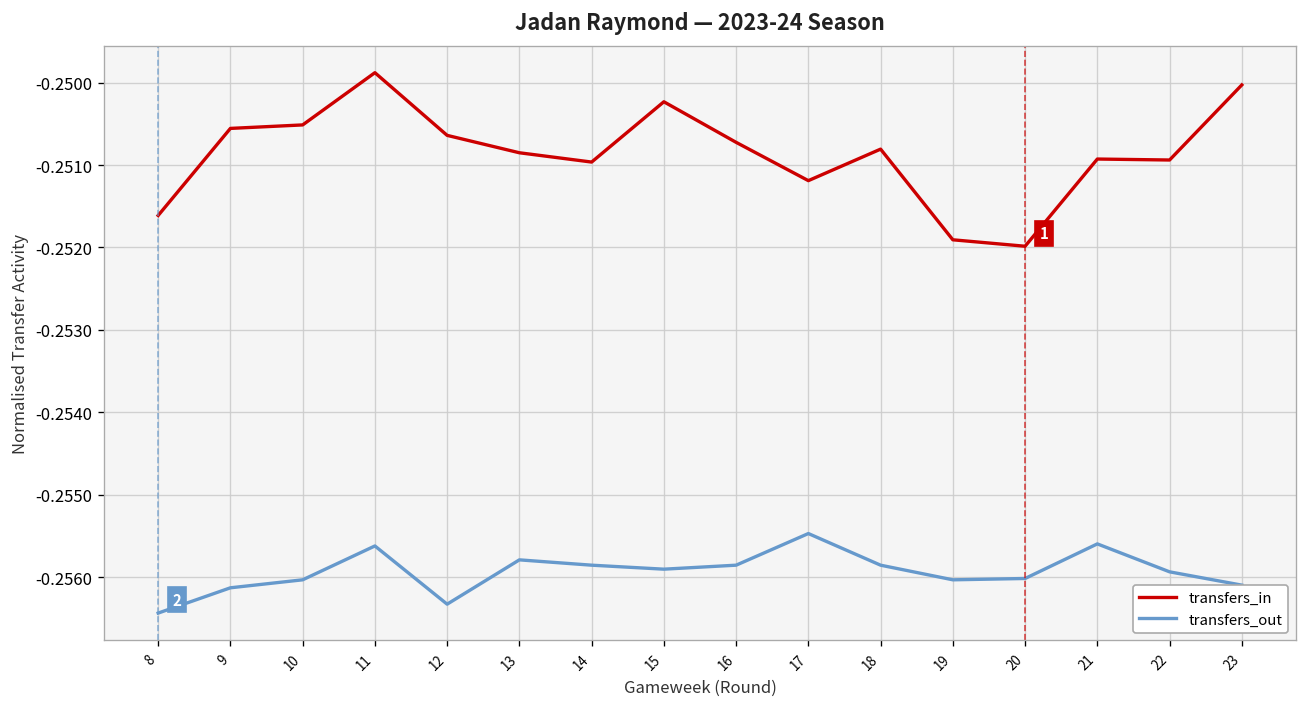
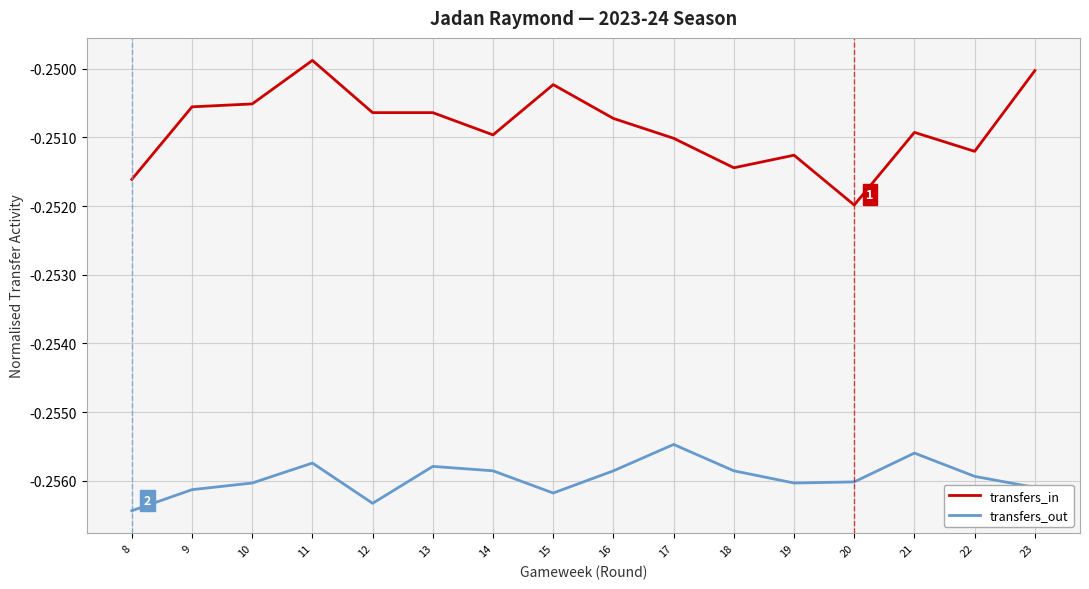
transfers_out, 11: -0.2556 -> -0.2557
transfers_in, 13: -0.2509 -> -0.2506
transfers_out, 15: -0.2559 -> -0.2562
transfers_in, 17: -0.2512 -> -0.2510
transfers_in, 18: -0.2508 -> -0.2514
transfers_in, 19: -0.2519 -> -0.2513
transfers_in, 22: -0.2509 -> -0.2512
